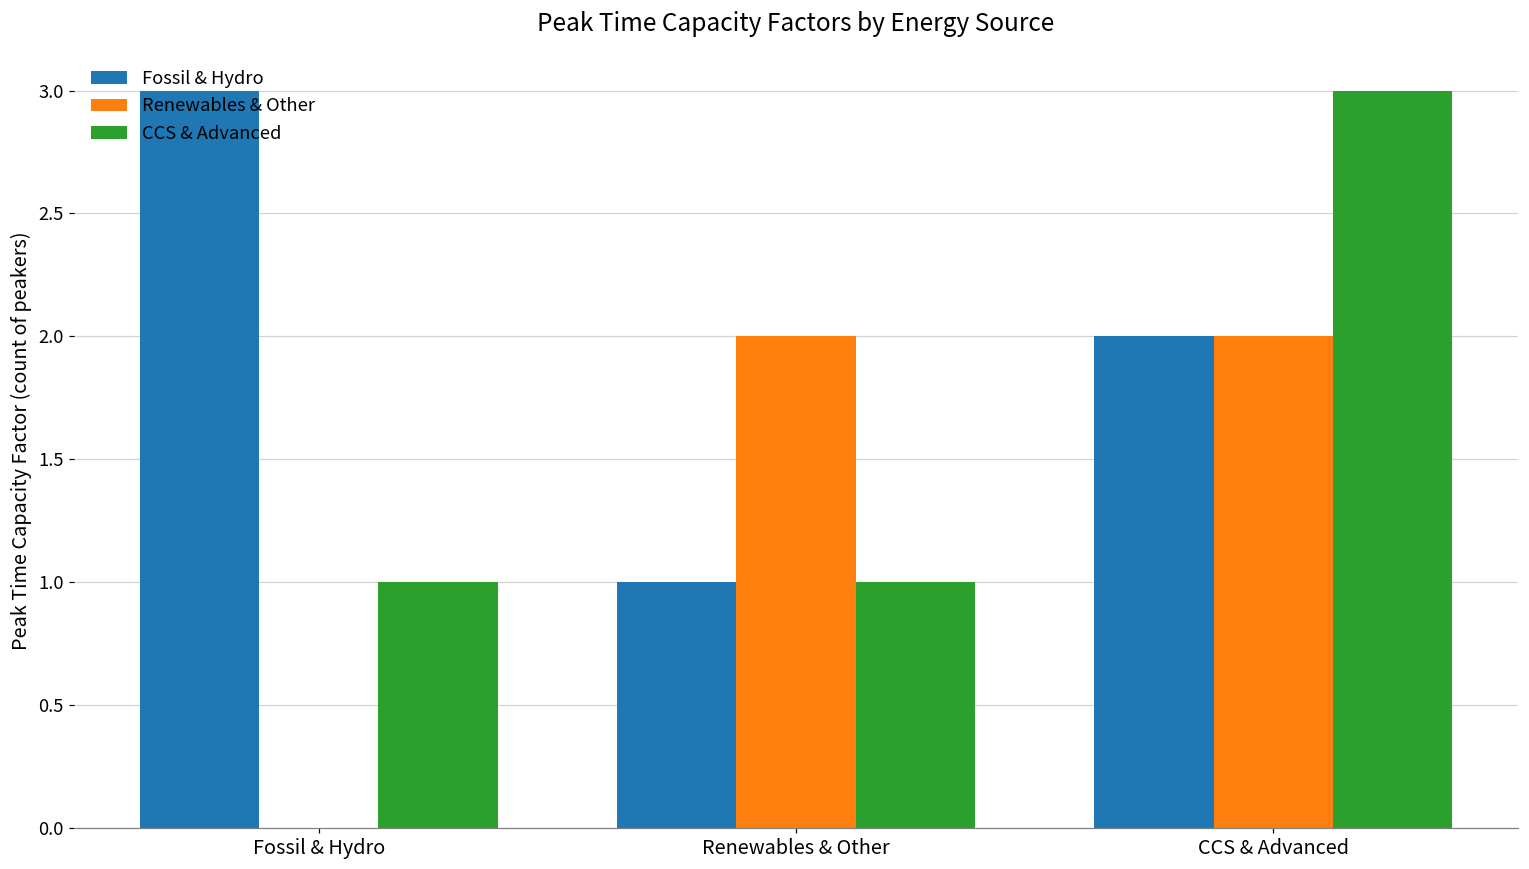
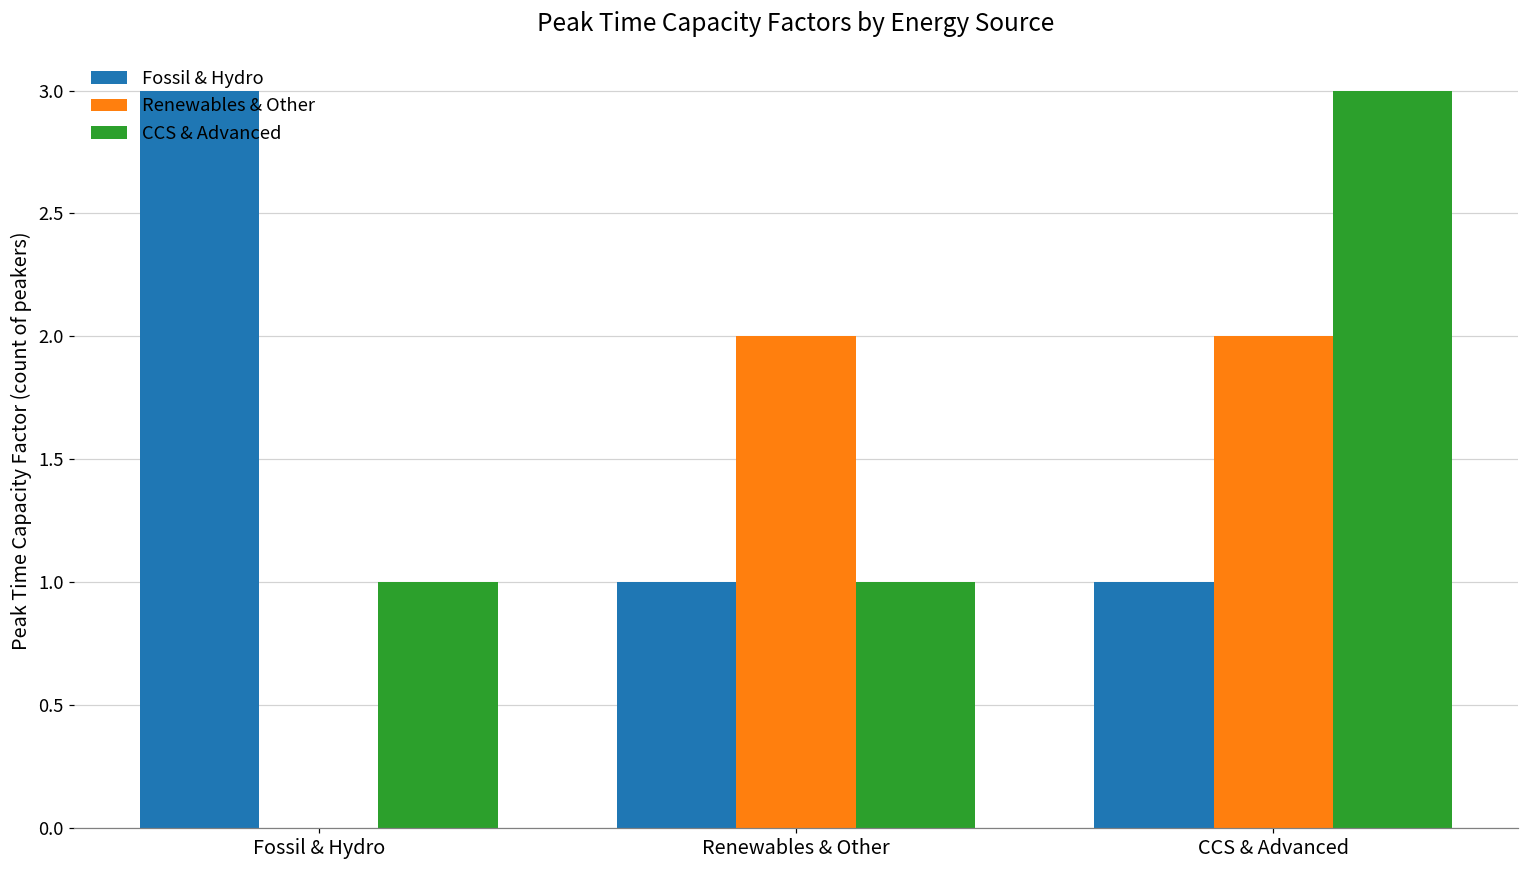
Fossil & Hydro, CCS & Advanced: 2 -> 1
